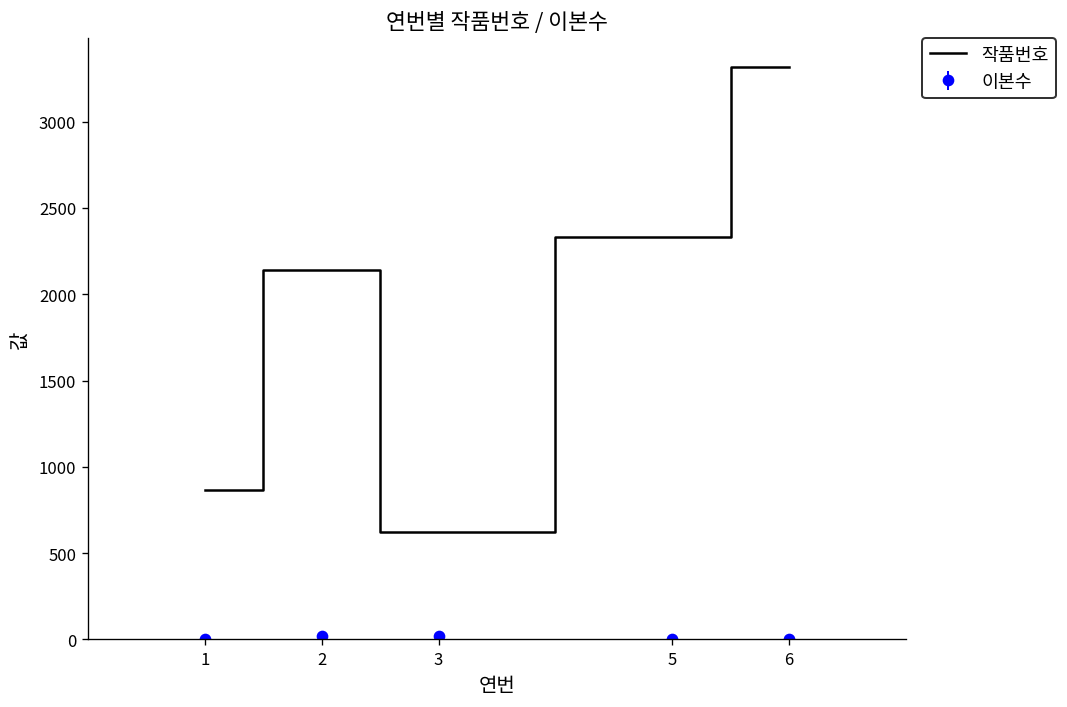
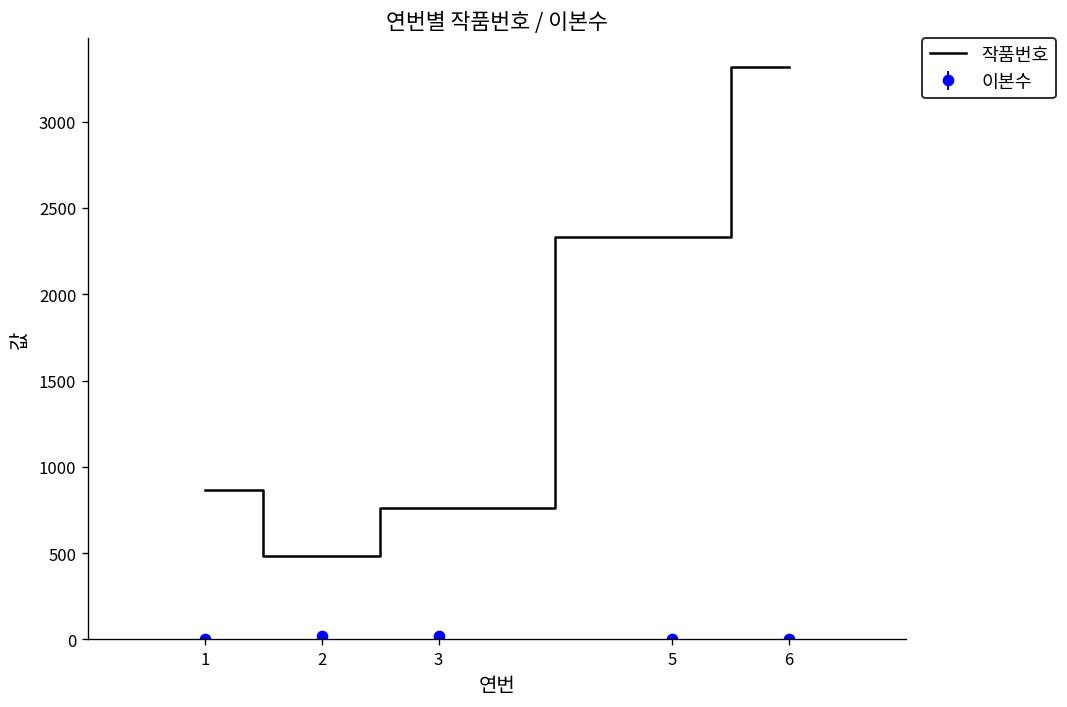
작품번호, 2: 2140 -> 480
작품번호, 3: 620 -> 760
